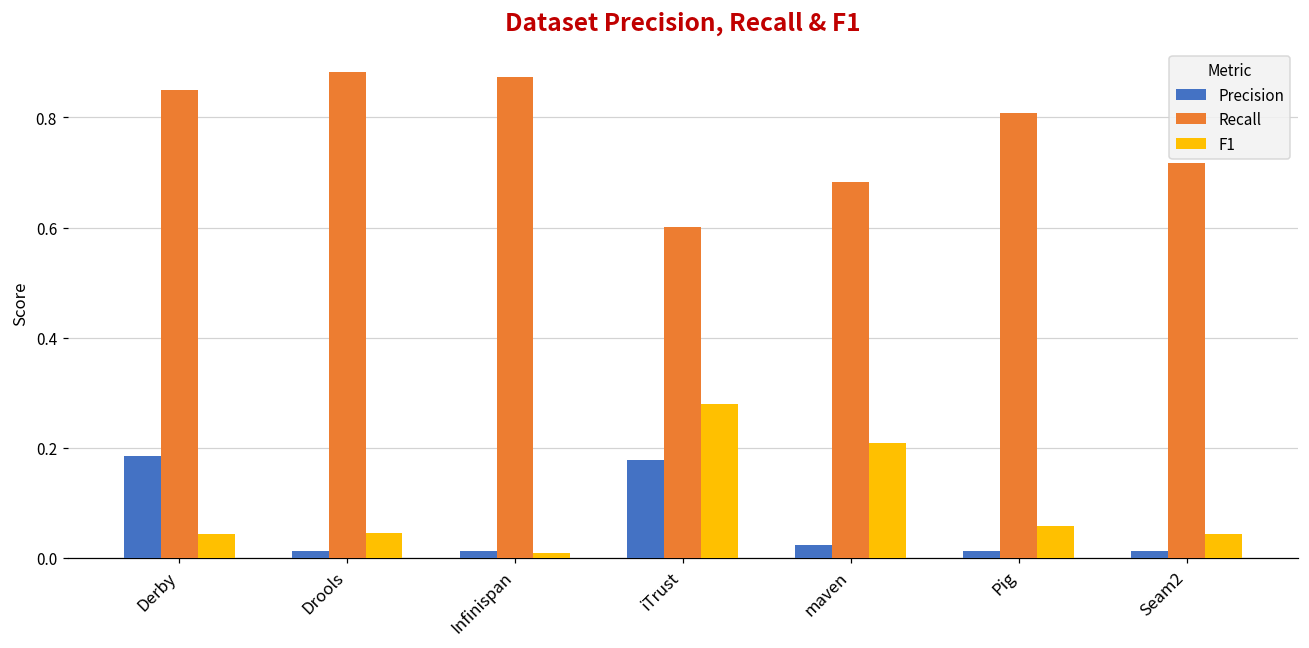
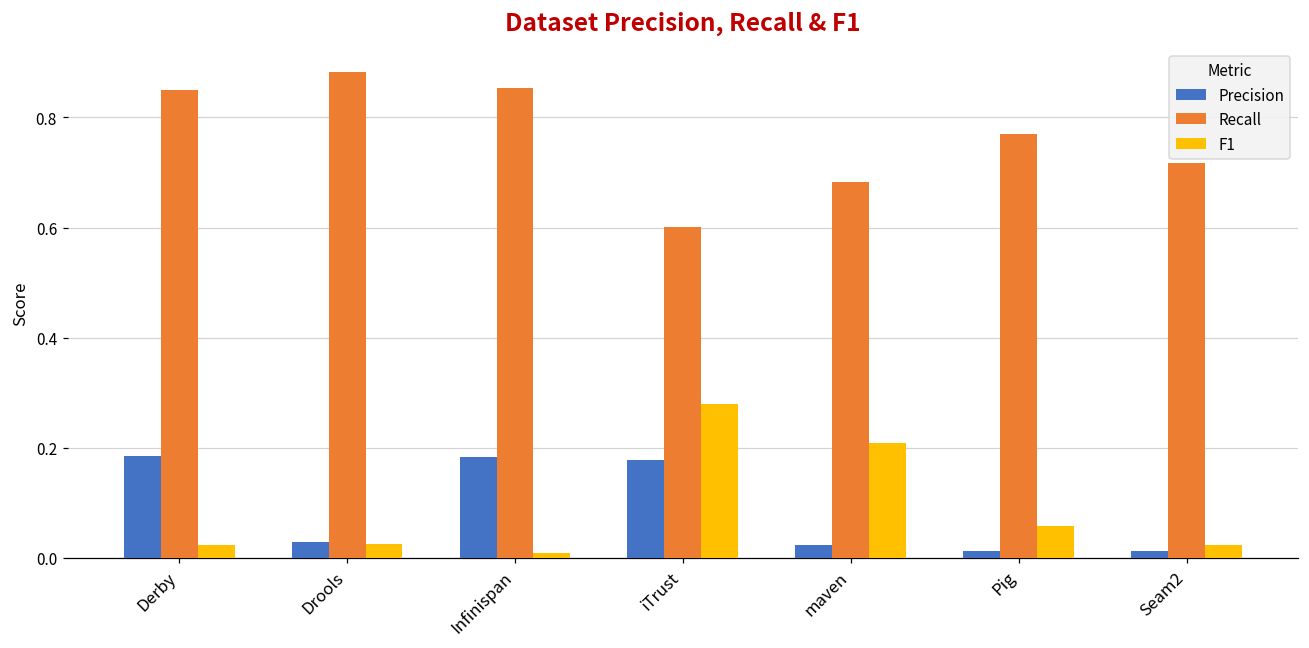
F1, Derby: 0.04 -> 0.02
Precision, Drools: 0.01 -> 0.03
F1, Drools: 0.05 -> 0.03
Precision, Infinispan: 0.01 -> 0.18
Recall, Infinispan: 0.87 -> 0.85
Recall, Pig: 0.81 -> 0.77
F1, Seam2: 0.04 -> 0.02
